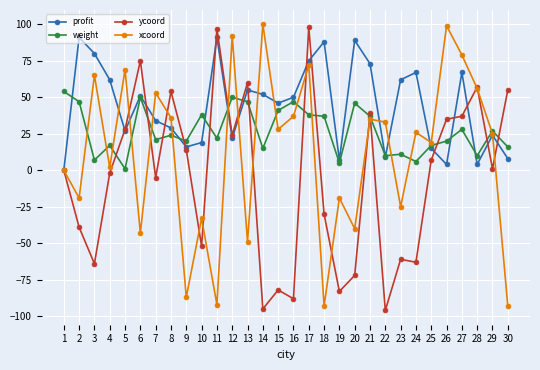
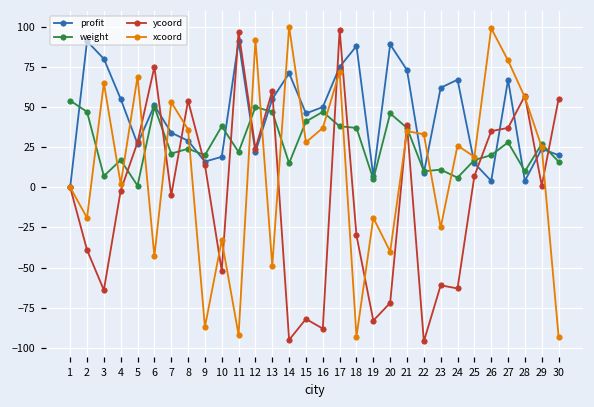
profit, 4: 62 -> 55
profit, 14: 52 -> 71
profit, 30: 8 -> 20
